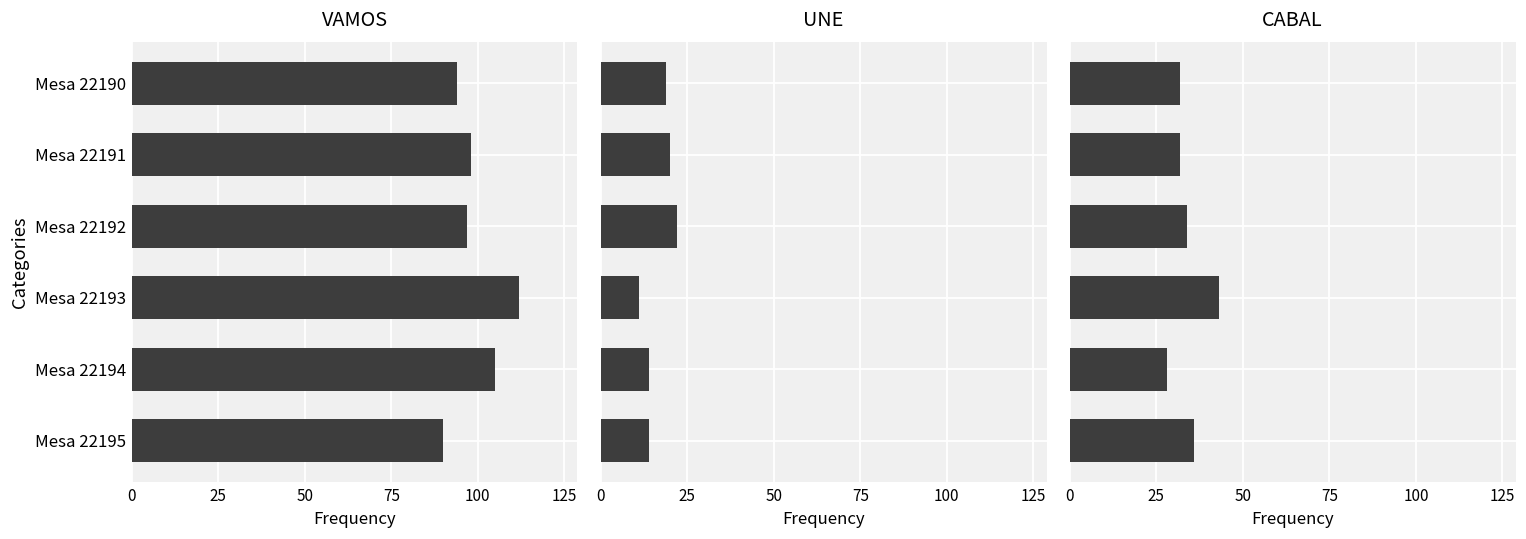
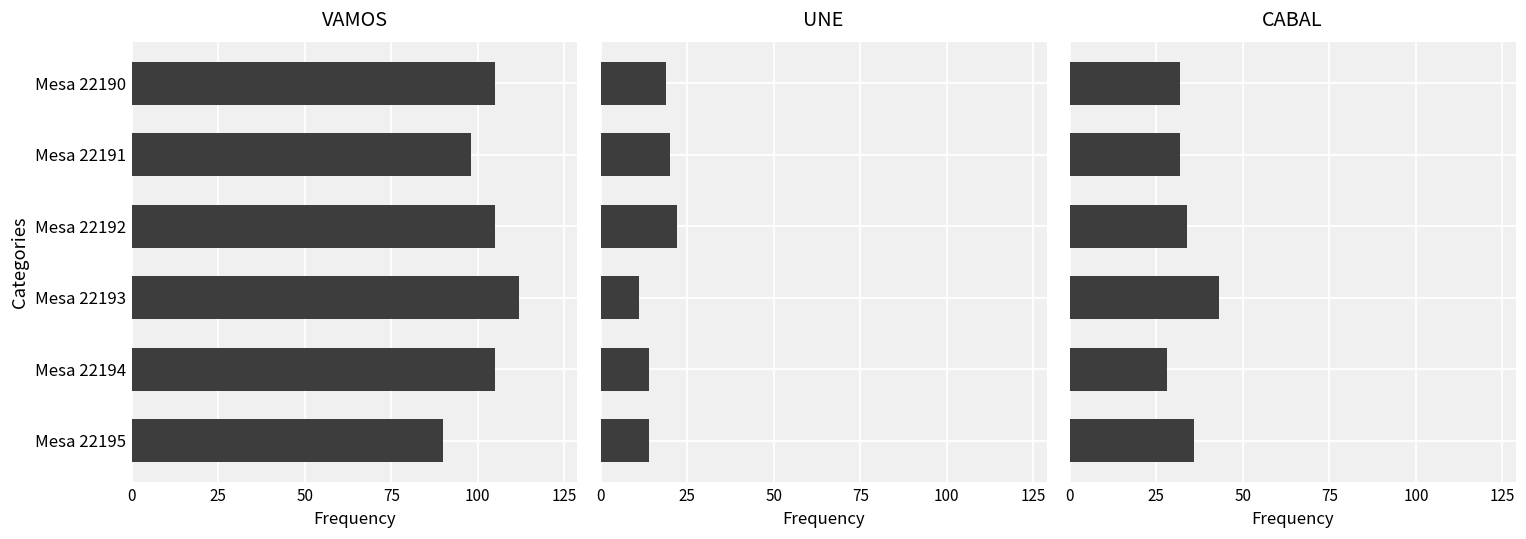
VAMOS, Mesa 22190: 94 -> 105
VAMOS, Mesa 22192: 97 -> 105
